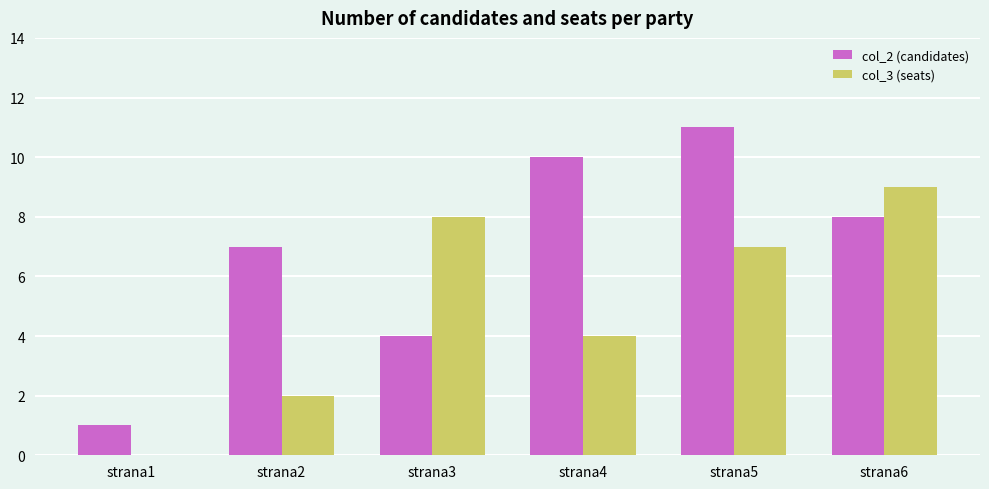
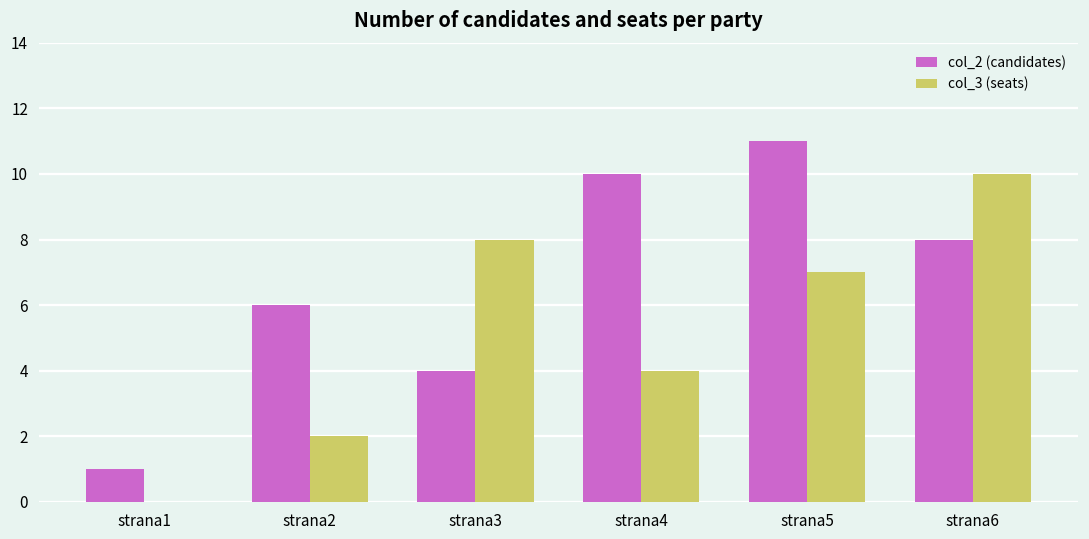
col_2 (candidates), strana2: 7 -> 6
col_3 (seats), strana6: 9 -> 10
